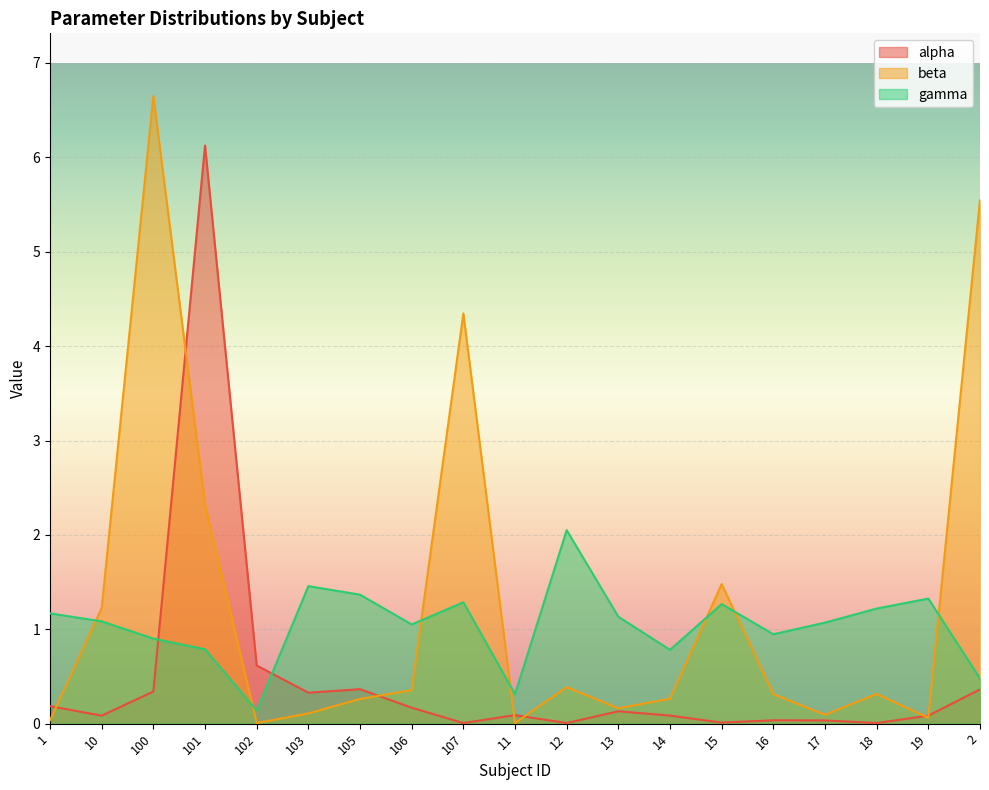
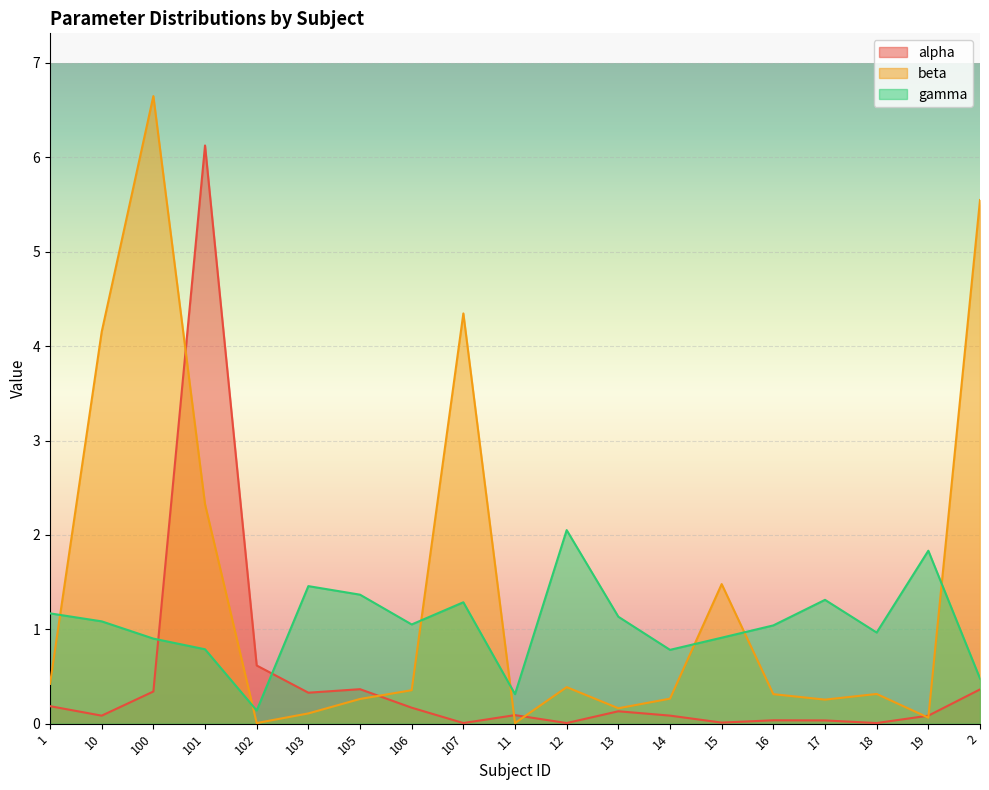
beta, 1: 0.0 -> 0.4
beta, 10: 1.2 -> 4.2
gamma, 15: 1.3 -> 0.9
gamma, 16: 0.9 -> 1.0
beta, 17: 0.1 -> 0.3
gamma, 17: 1.1 -> 1.3
gamma, 18: 1.2 -> 1.0
gamma, 19: 1.3 -> 1.8
